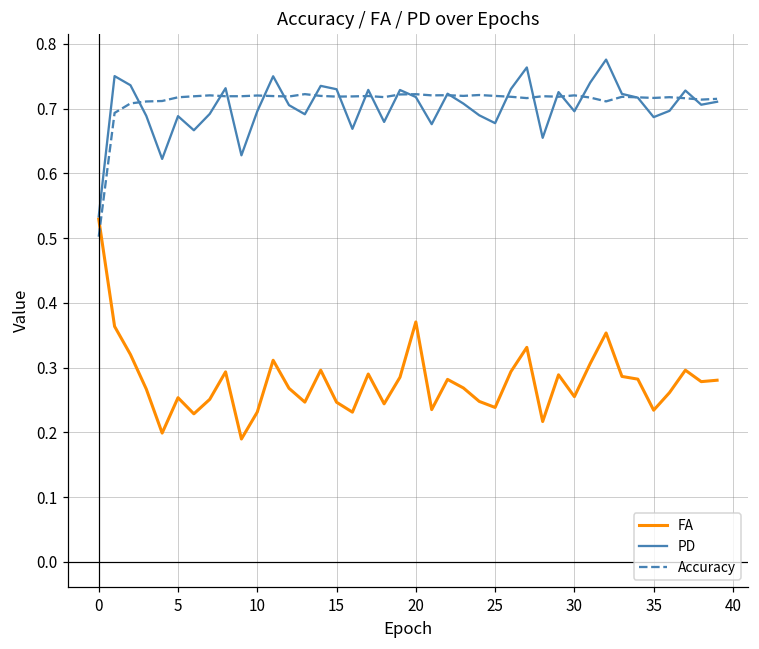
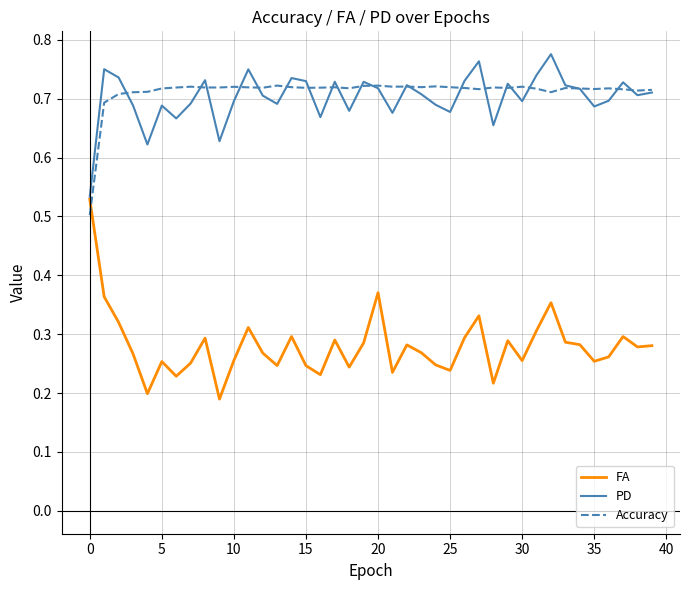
FA, 10: 0.23 -> 0.26
FA, 35: 0.23 -> 0.25
